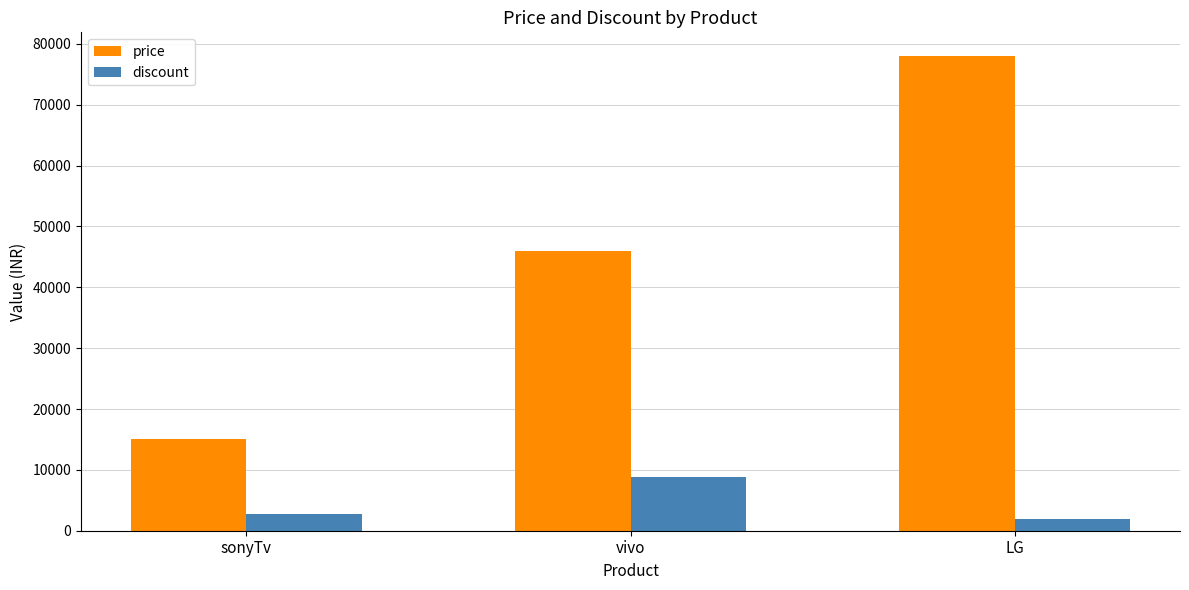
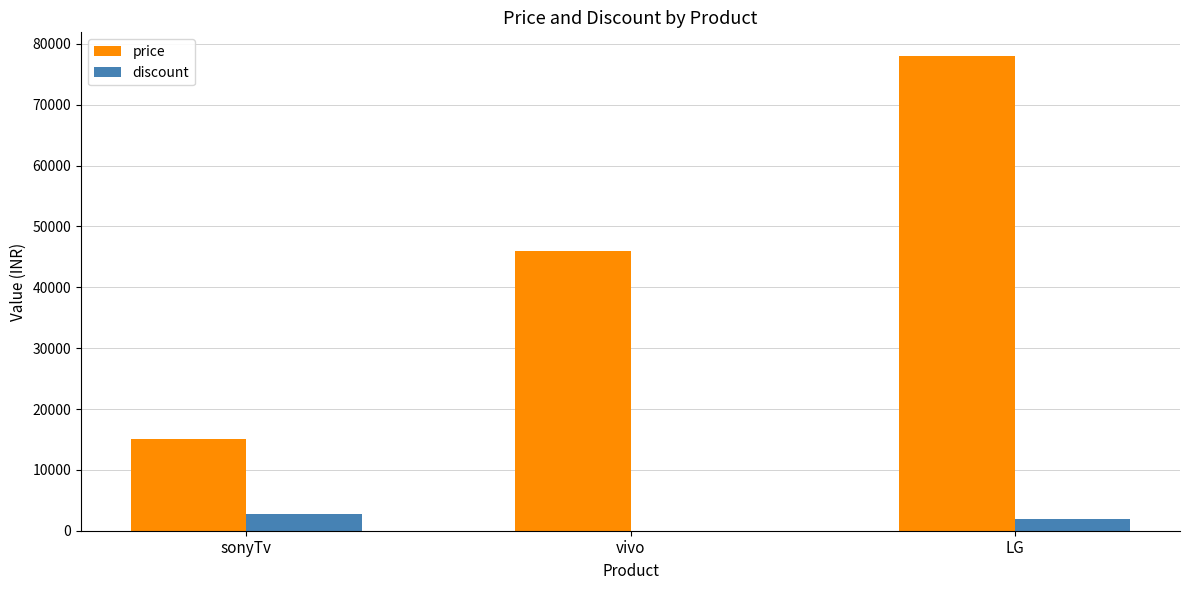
discount, vivo: 9000 -> 0
